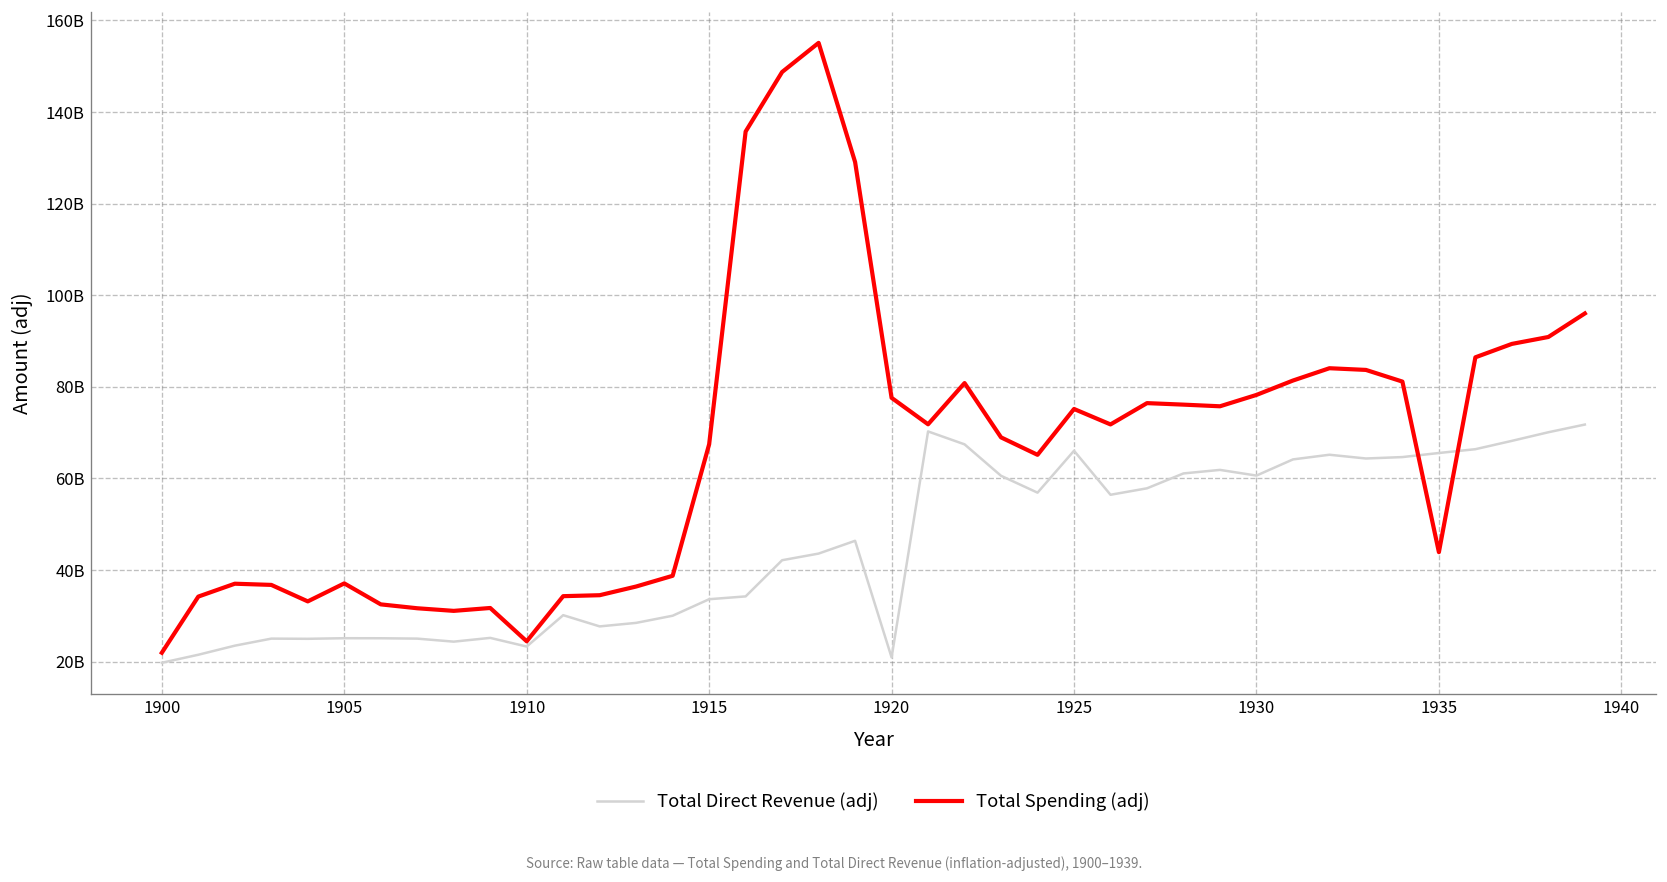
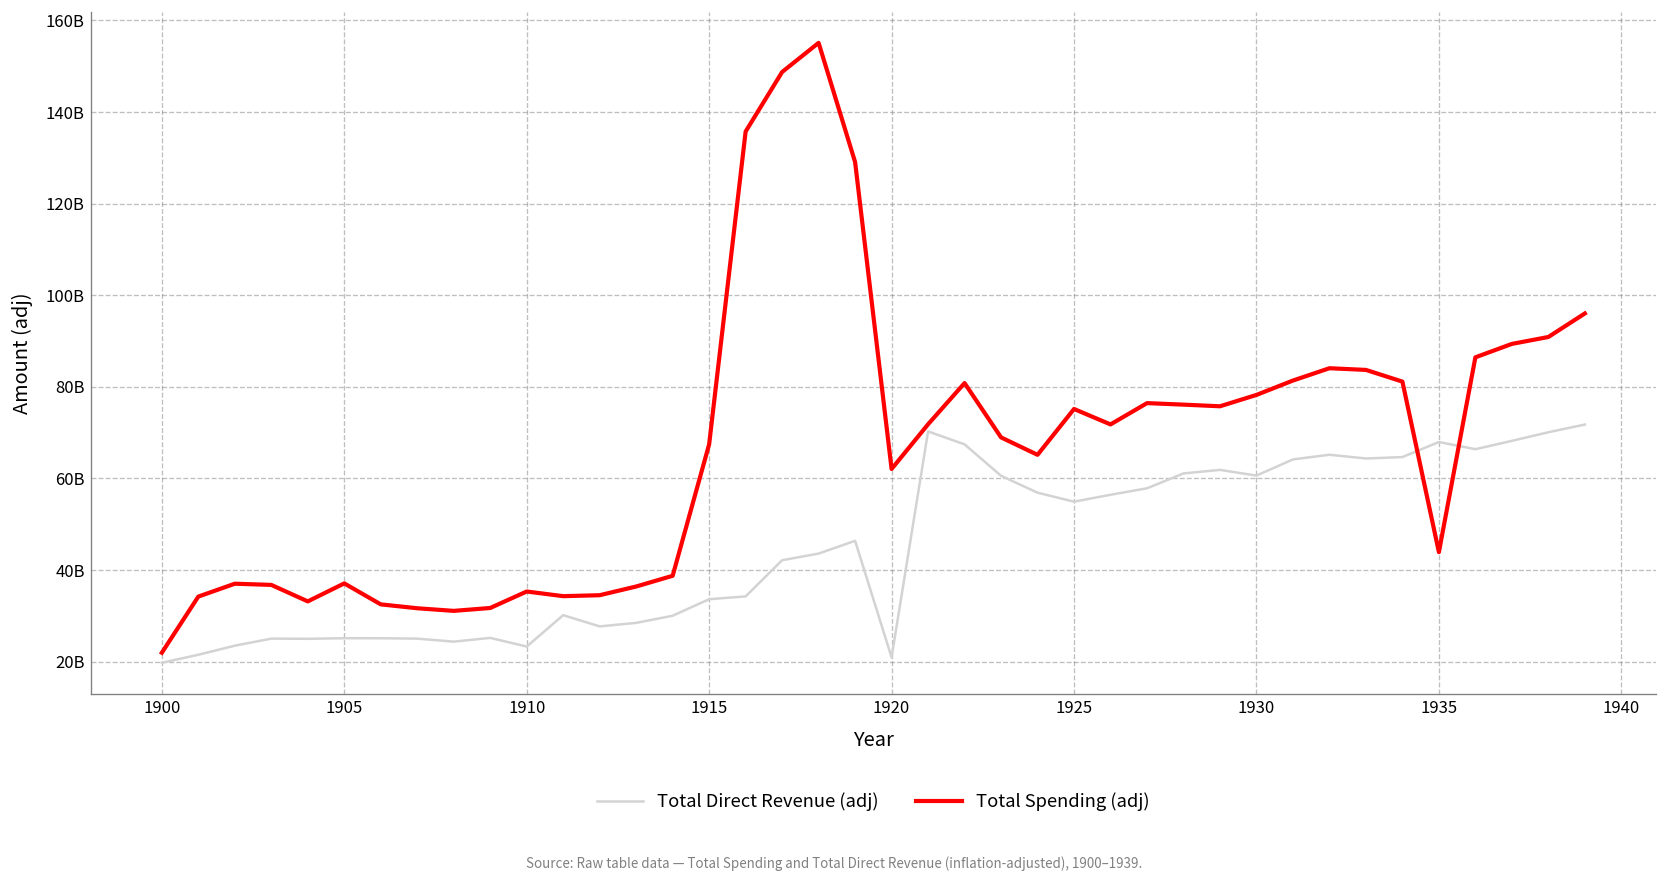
Total Spending (adj), 1910: 24000000000 -> 35000000000
Total Spending (adj), 1920: 78000000000 -> 62000000000
Total Direct Revenue (adj), 1925: 66000000000 -> 55000000000
Total Direct Revenue (adj), 1935: 66000000000 -> 68000000000
